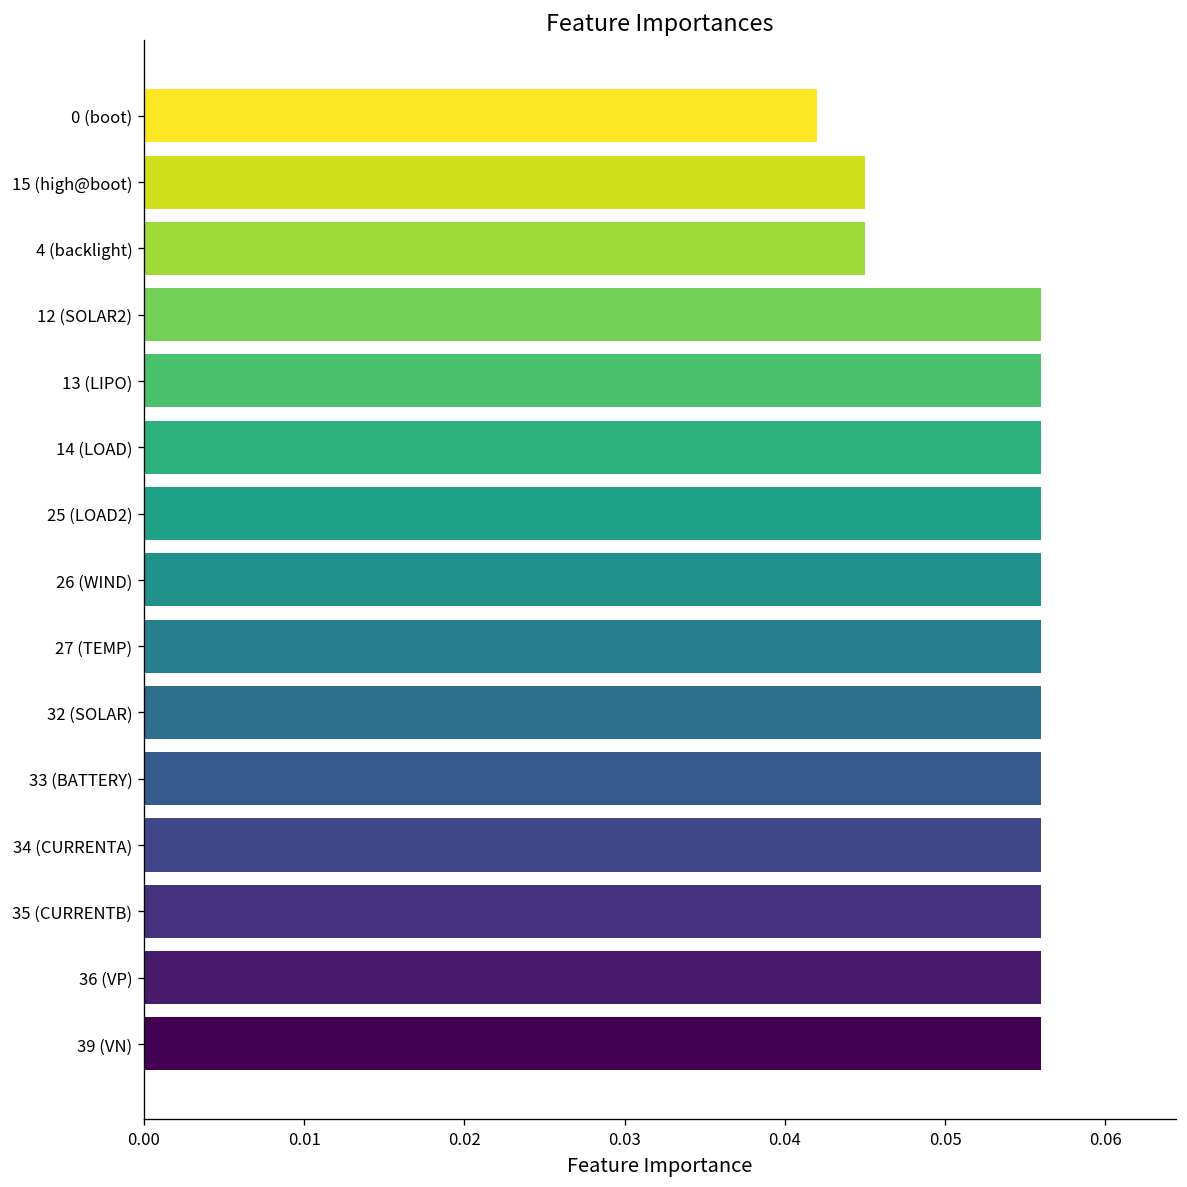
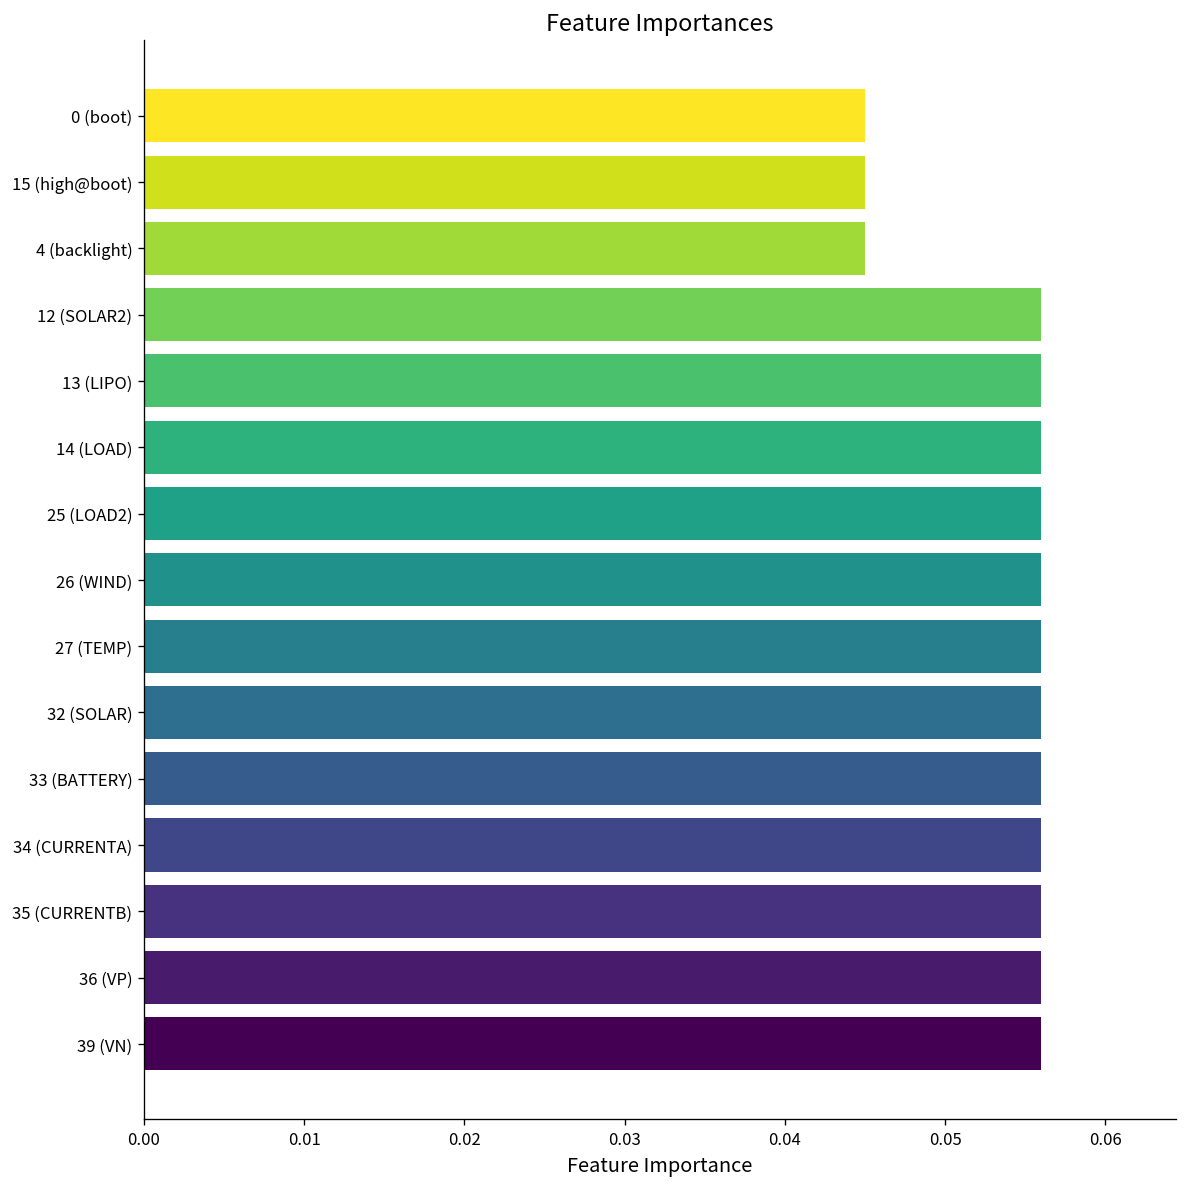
0 (boot): 0.042 -> 0.045
